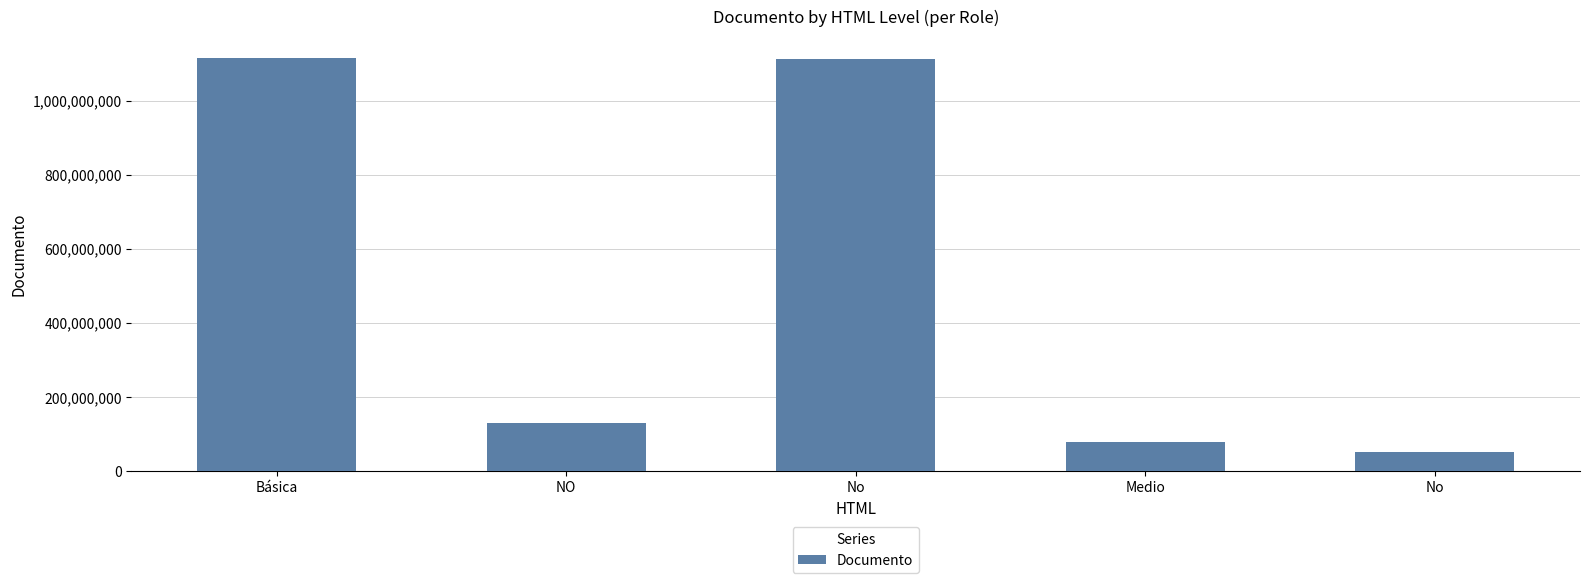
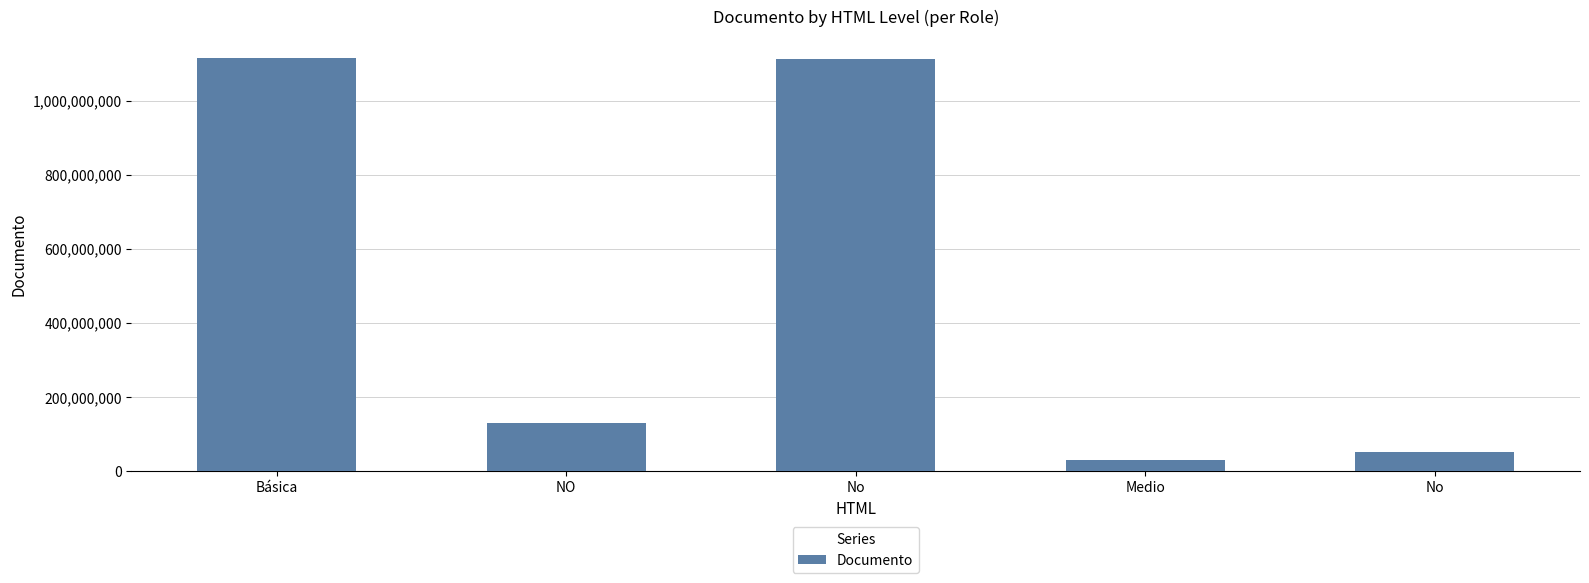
Medio: 80,000,000 -> 30,000,000
